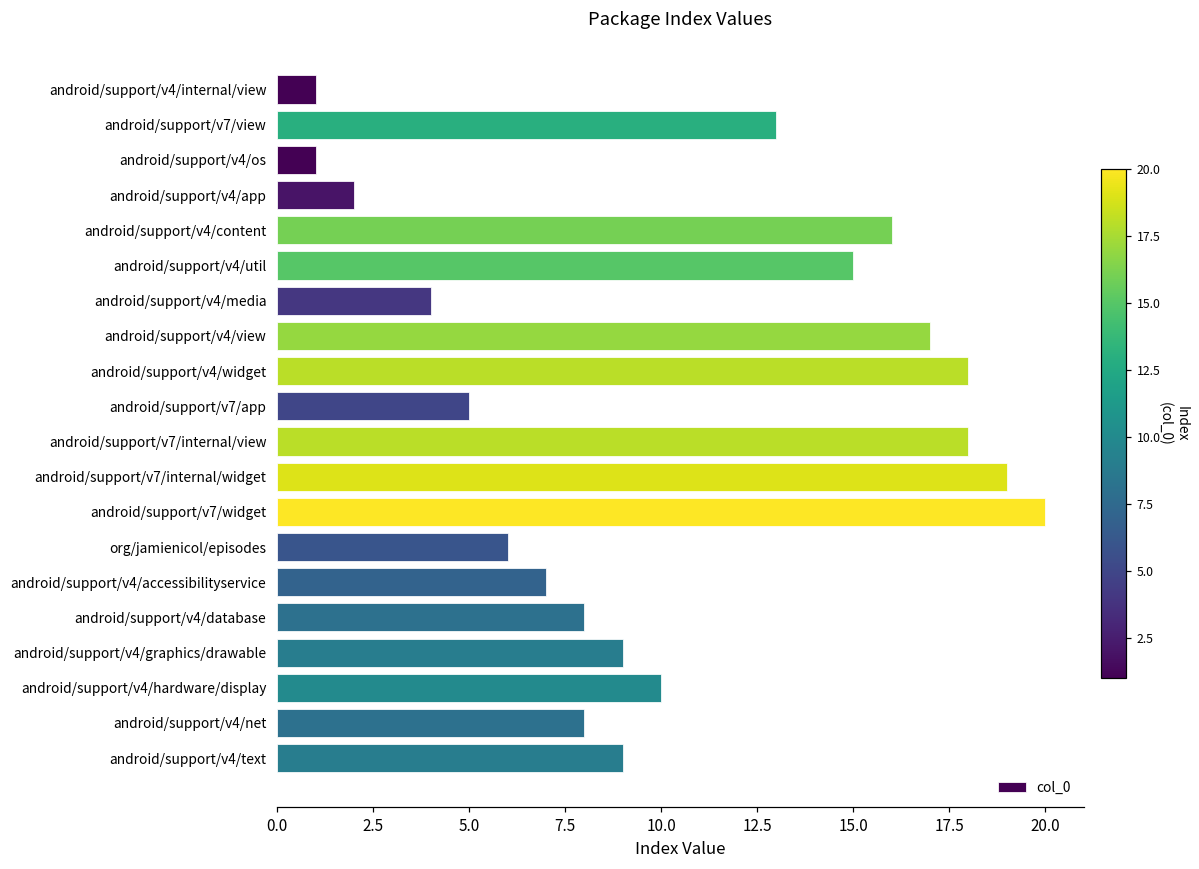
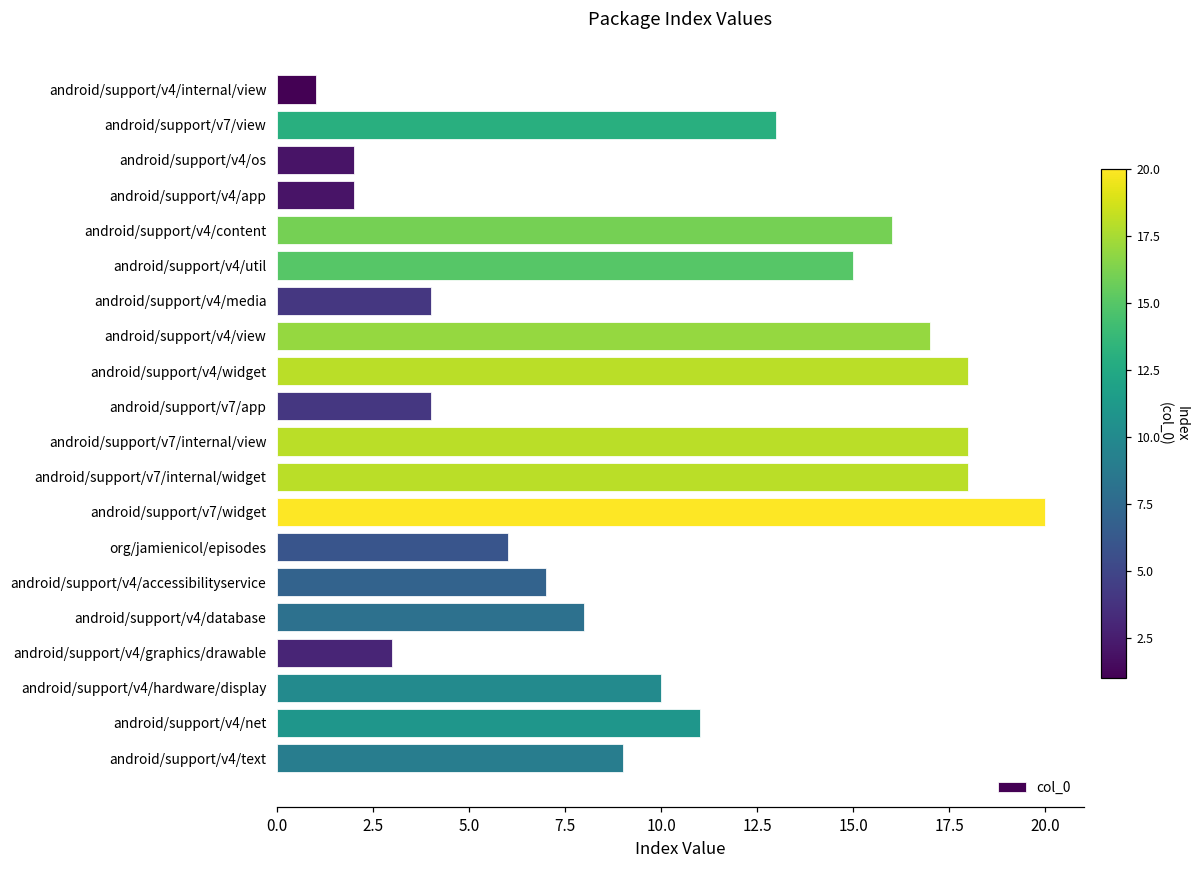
android/support/v4/os: 1 -> 2
android/support/v7/app: 5 -> 4
android/support/v7/internal/widget: 19 -> 18
android/support/v4/graphics/drawable: 9 -> 3
android/support/v4/net: 8 -> 11
